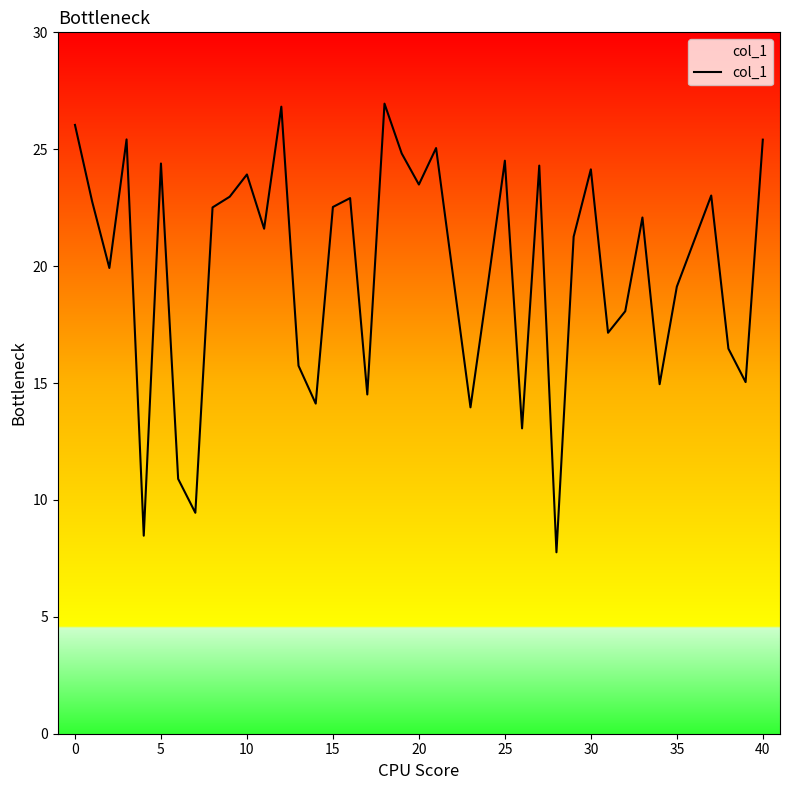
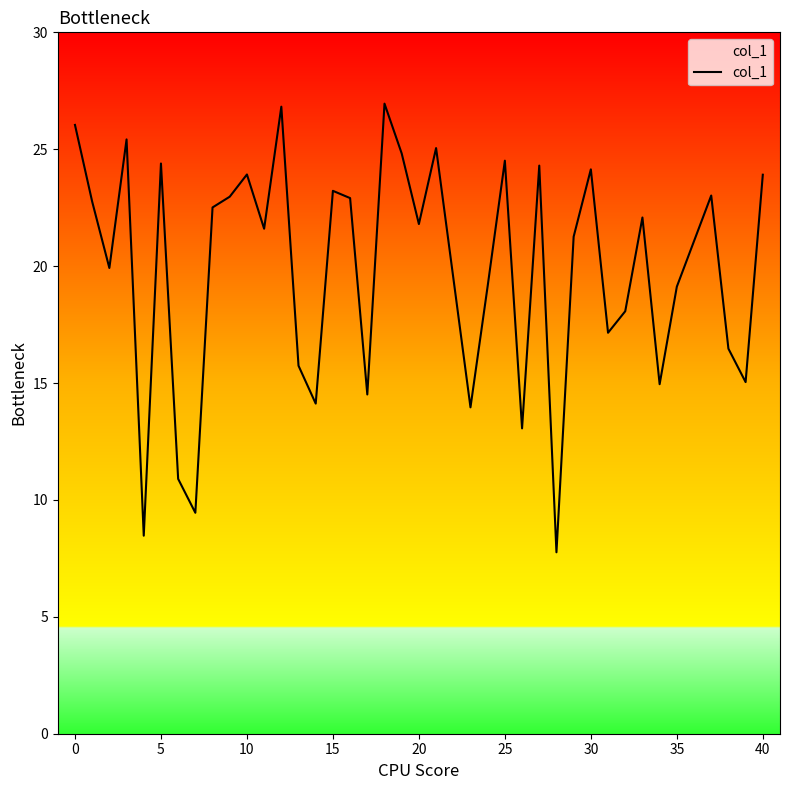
15: 22.5 -> 23.2
20: 23.5 -> 21.8
40: 25.4 -> 23.9
